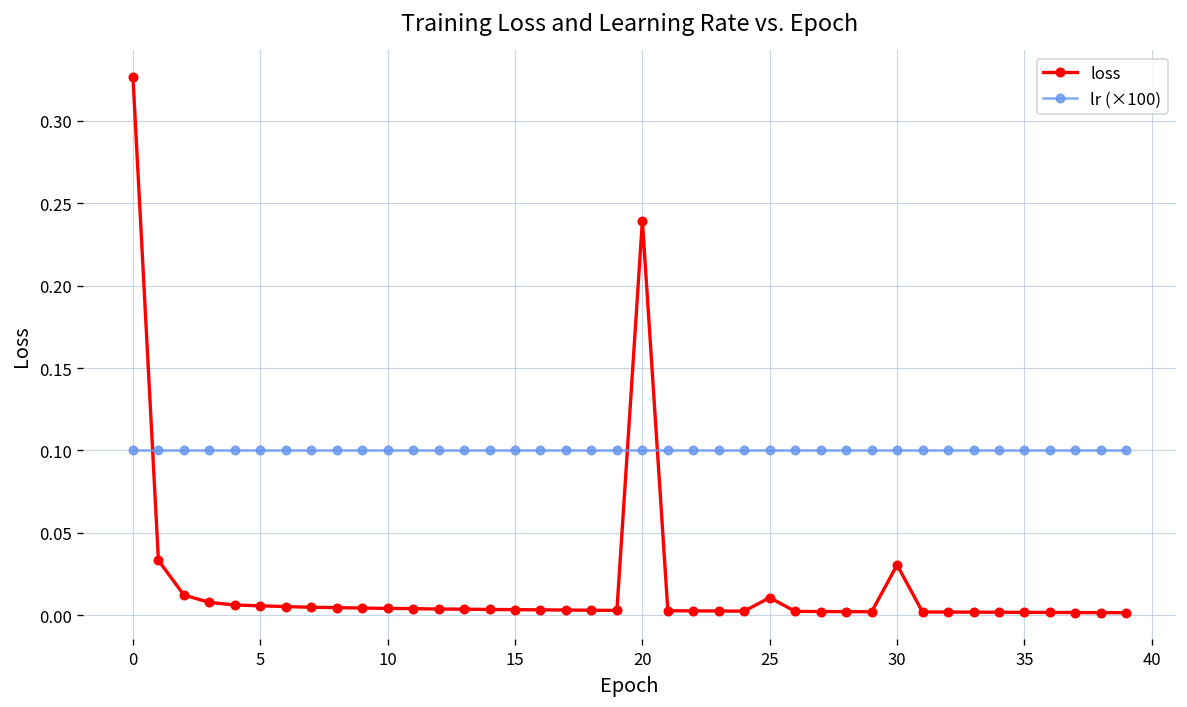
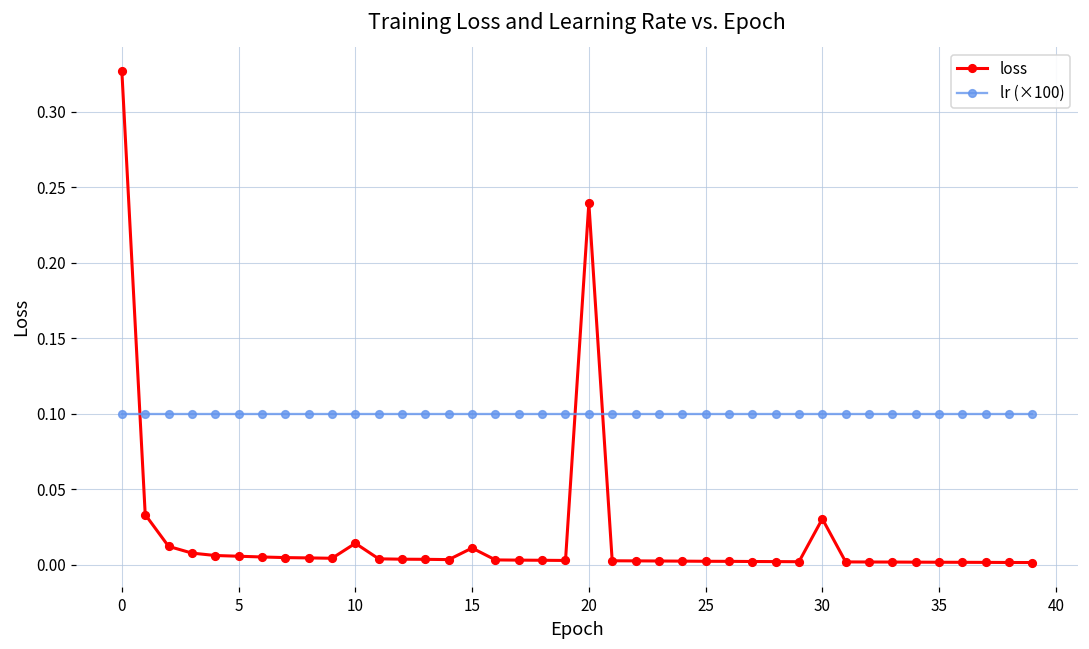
loss, 10: 0.004 -> 0.014
loss, 15: 0.003 -> 0.011
loss, 25: 0.011 -> 0.002
